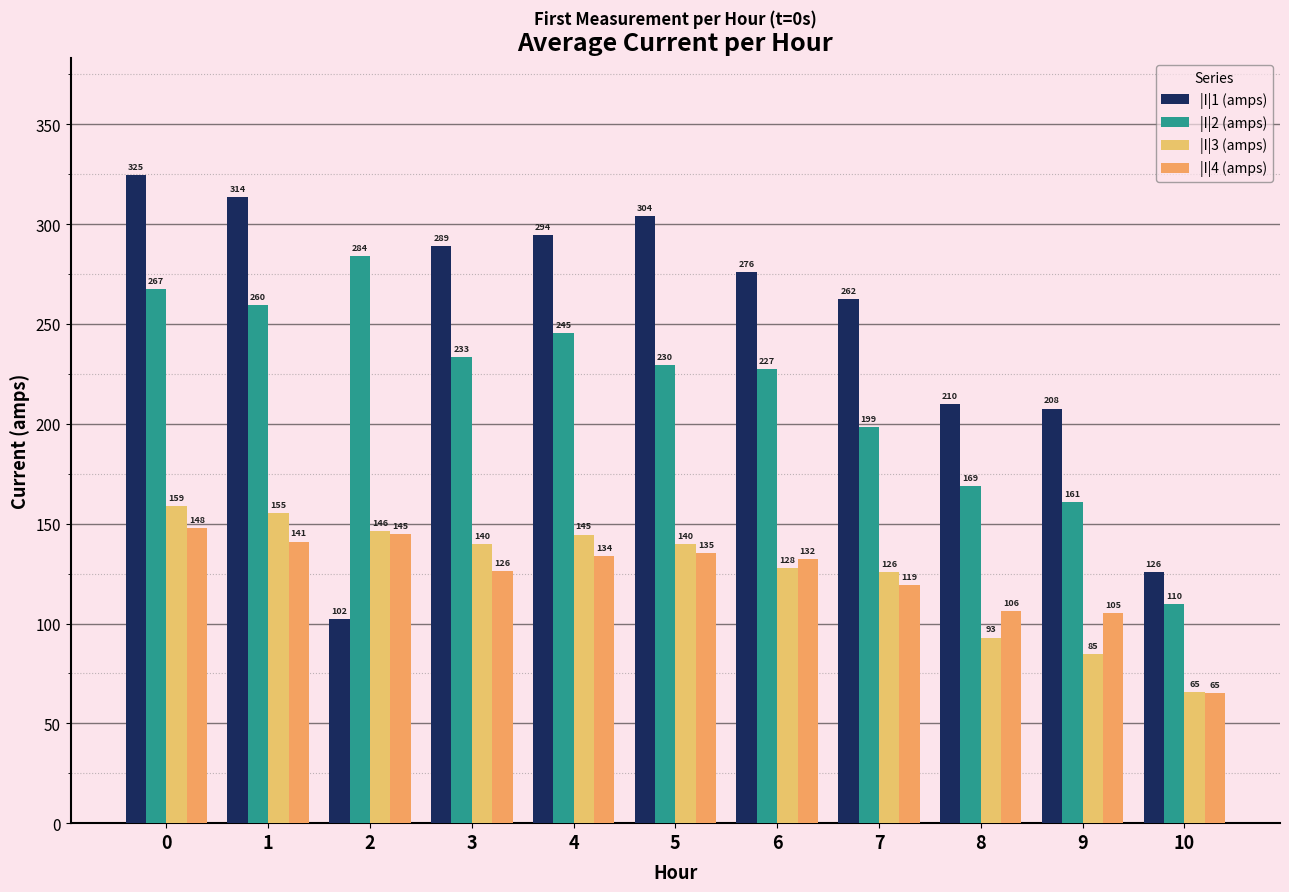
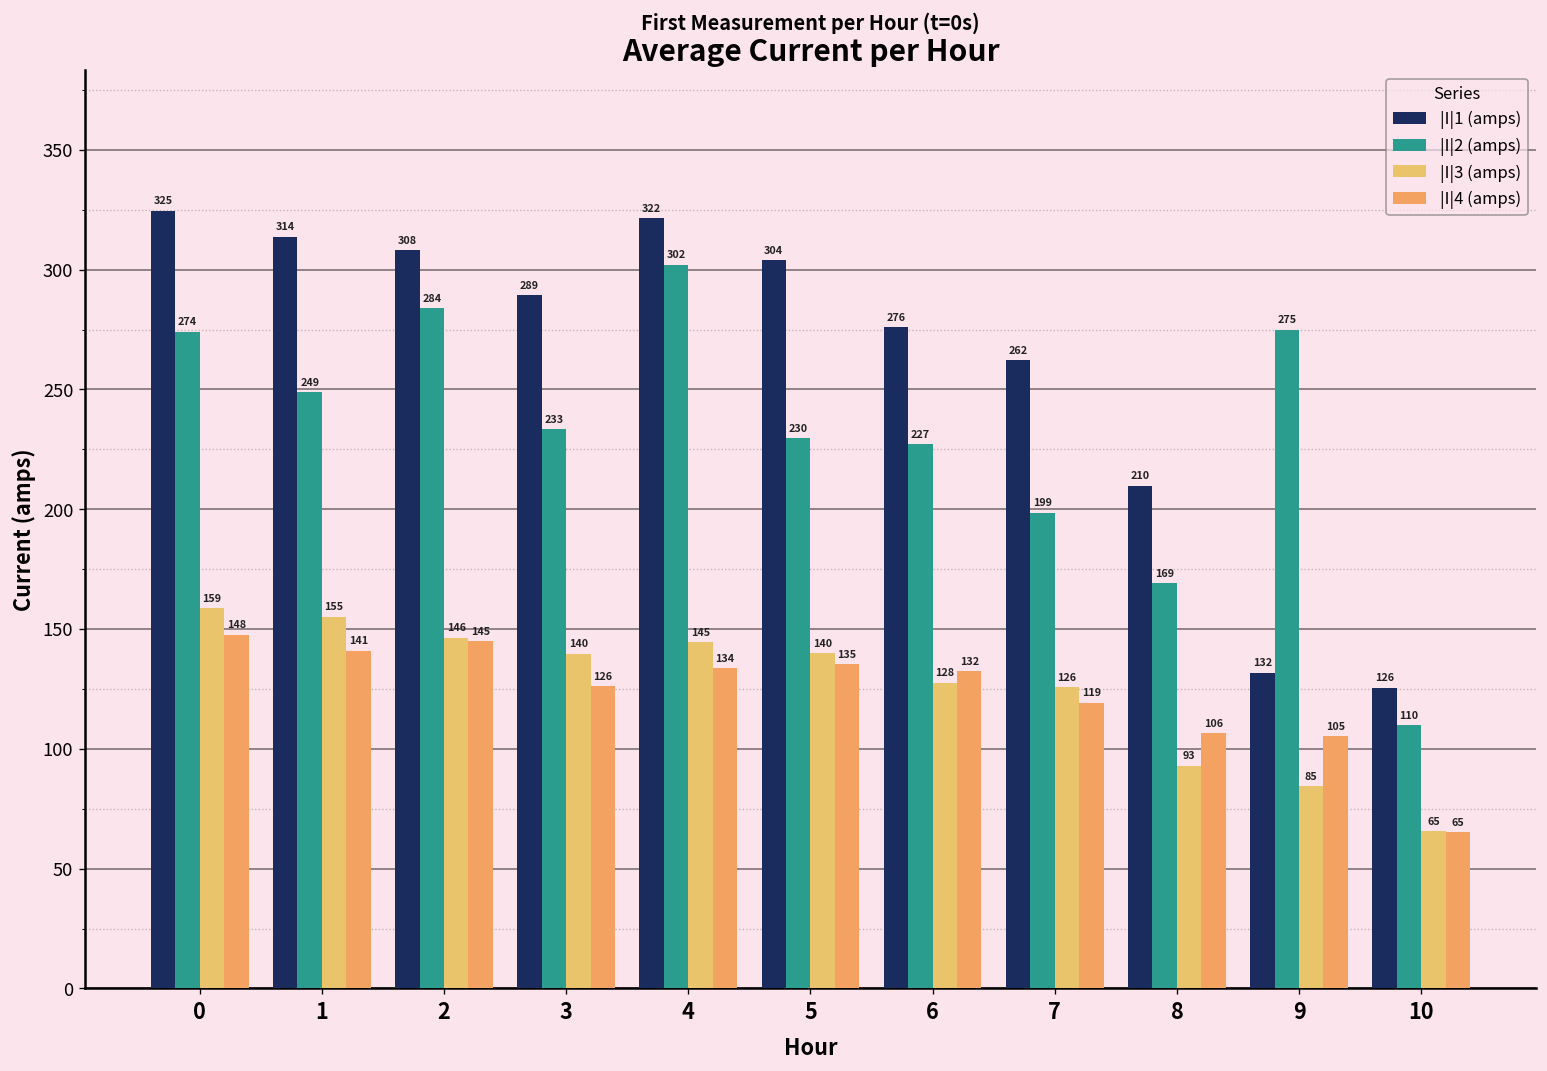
|I|2 (amps), 0: 267 -> 274
|I|2 (amps), 1: 260 -> 249
|I|1 (amps), 2: 102 -> 308
|I|1 (amps), 4: 294 -> 322
|I|2 (amps), 4: 245 -> 302
|I|1 (amps), 9: 208 -> 132
|I|2 (amps), 9: 161 -> 275
